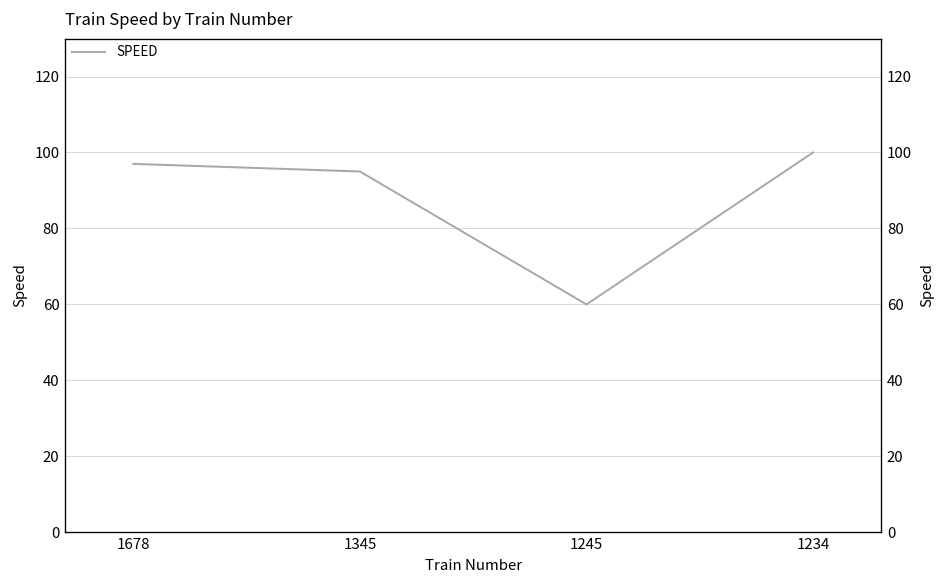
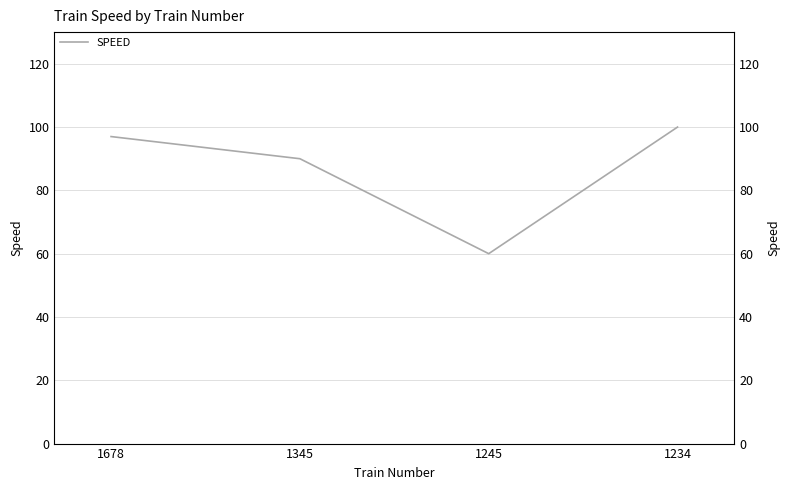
1345: 95 -> 90
